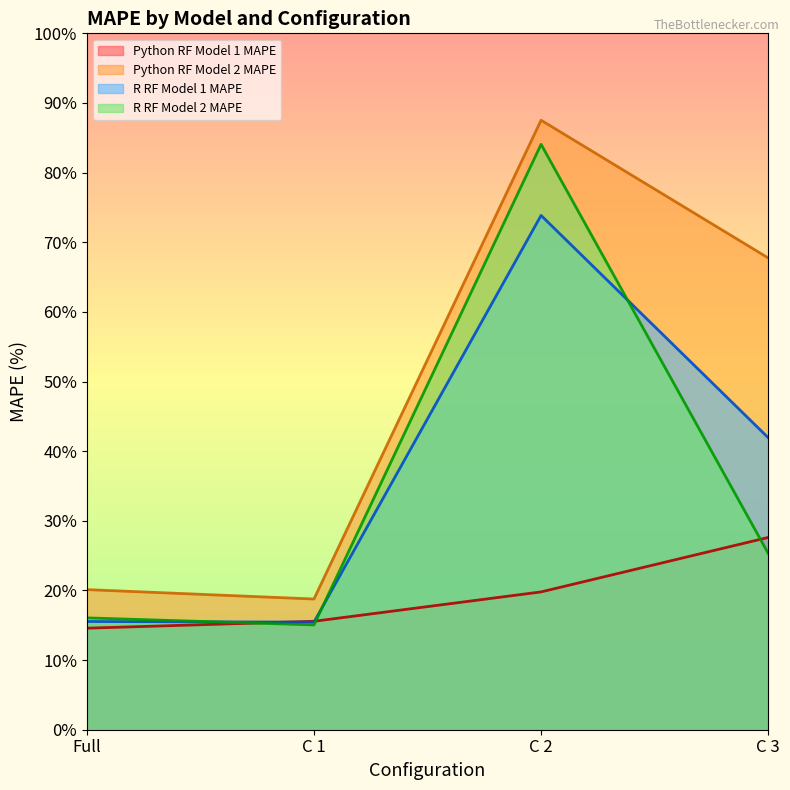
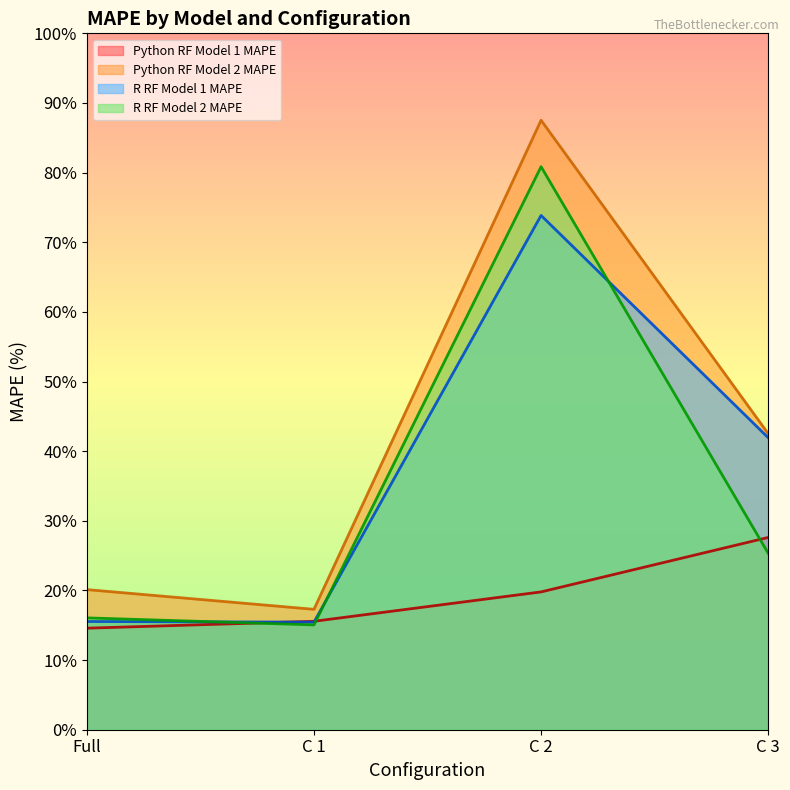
Python RF Model 2 MAPE, C 1: 19% -> 17%
R RF Model 2 MAPE, C 2: 84% -> 81%
Python RF Model 2 MAPE, C 3: 68% -> 43%
